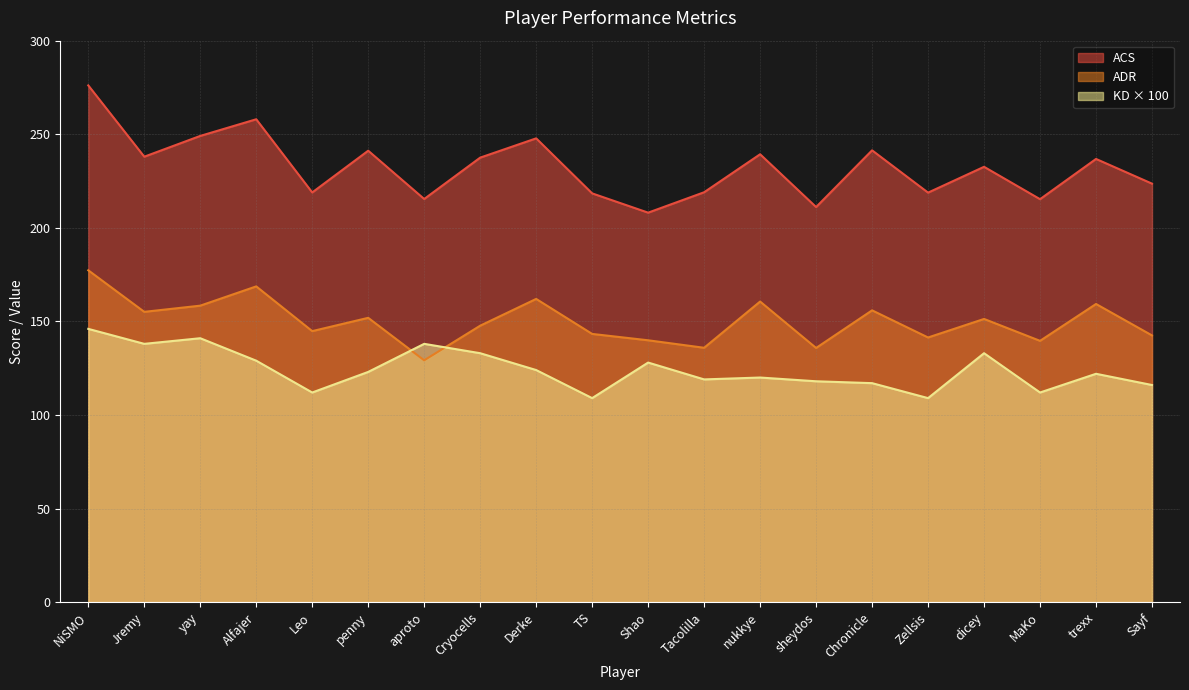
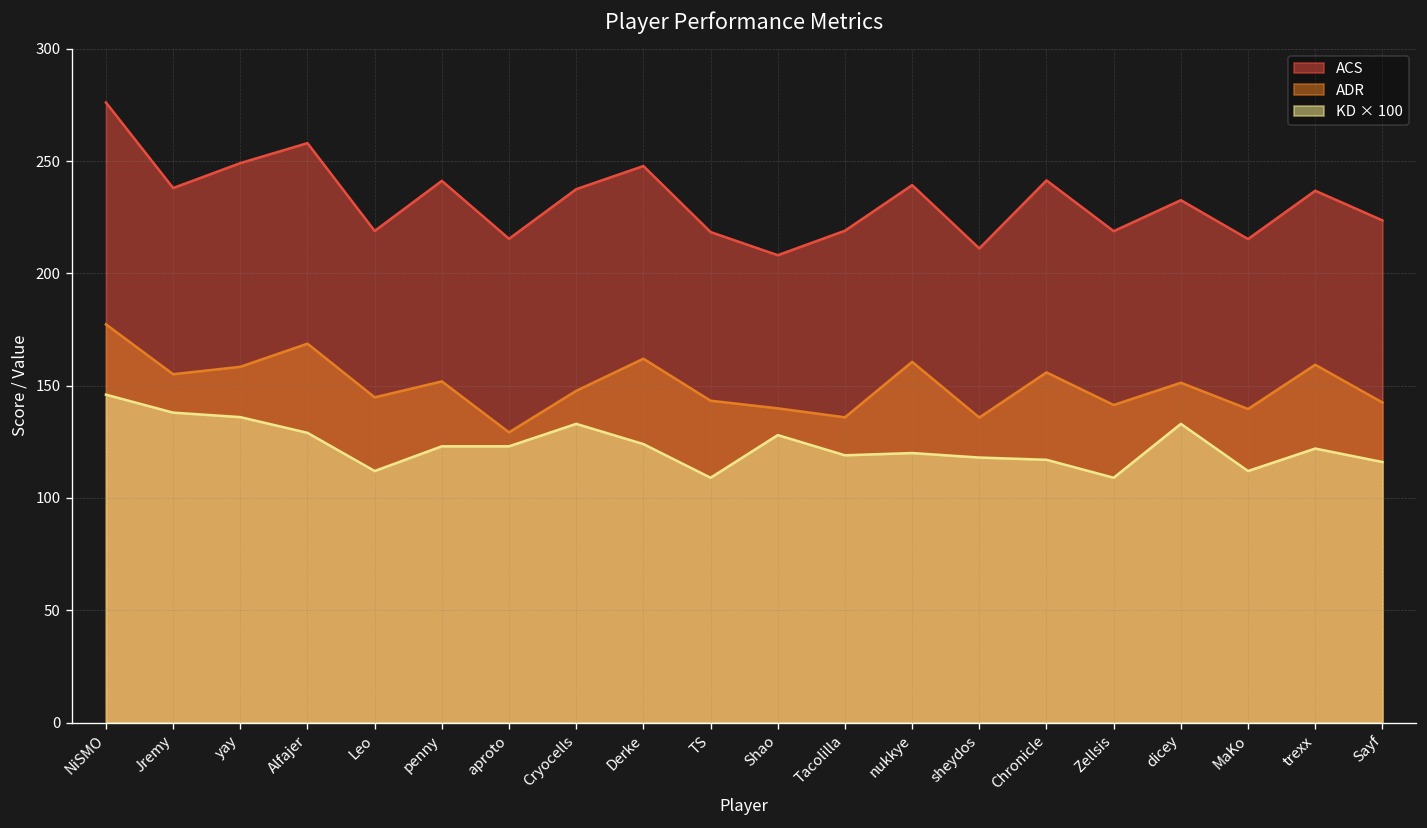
KD × 100, yay: 141 -> 136
KD × 100, aproto: 138 -> 123
